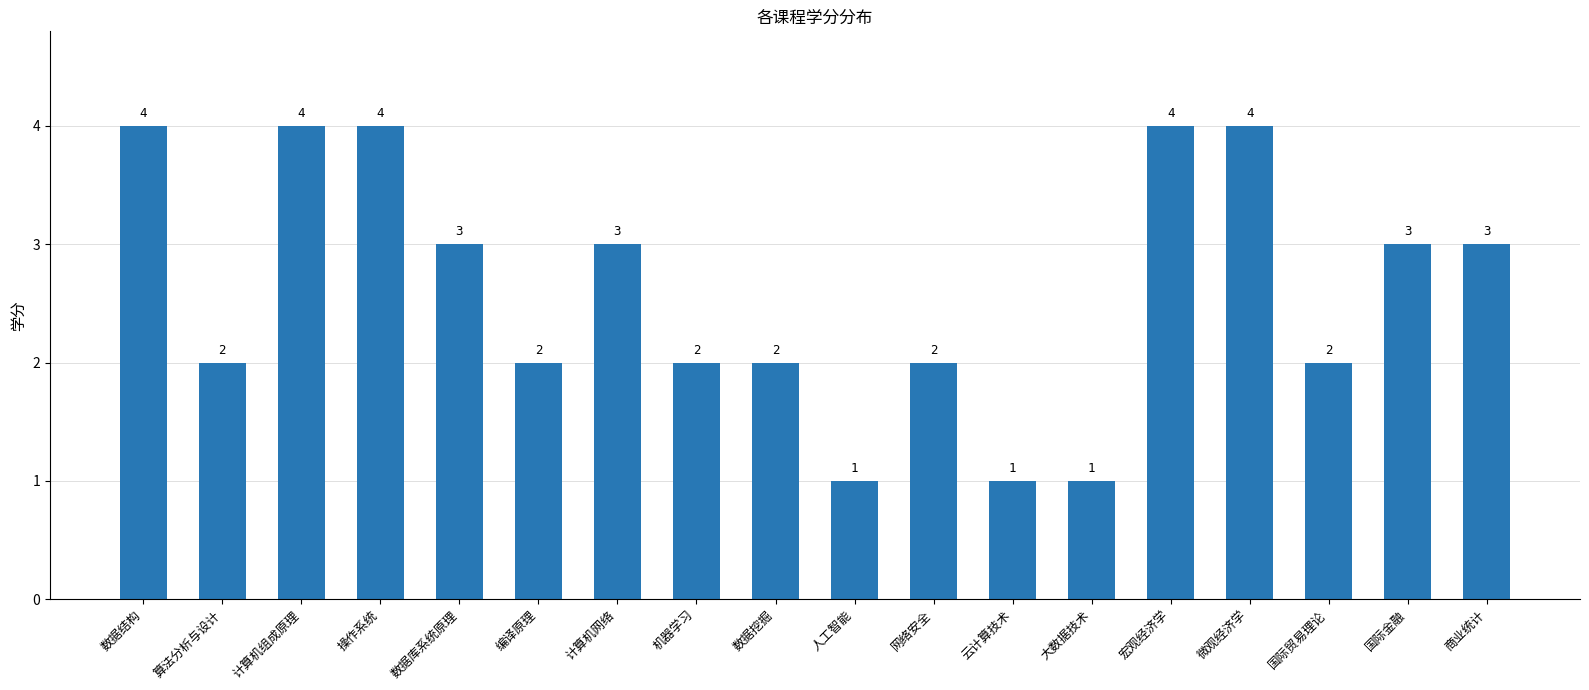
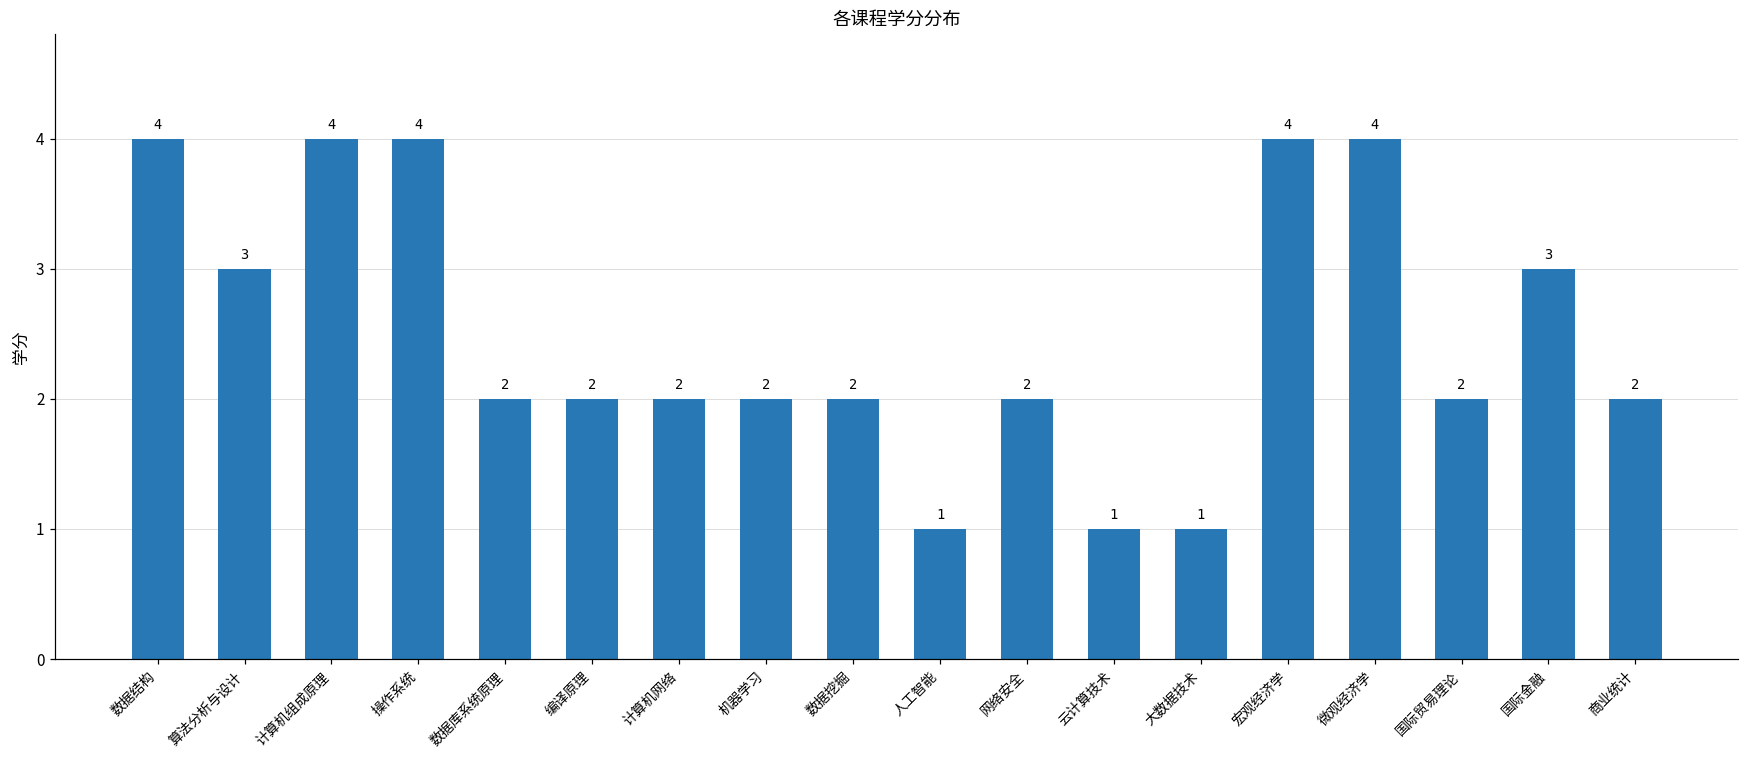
算法分析与设计: 2 -> 3
数据库系统原理: 3 -> 2
计算机网络: 3 -> 2
商业统计: 3 -> 2
